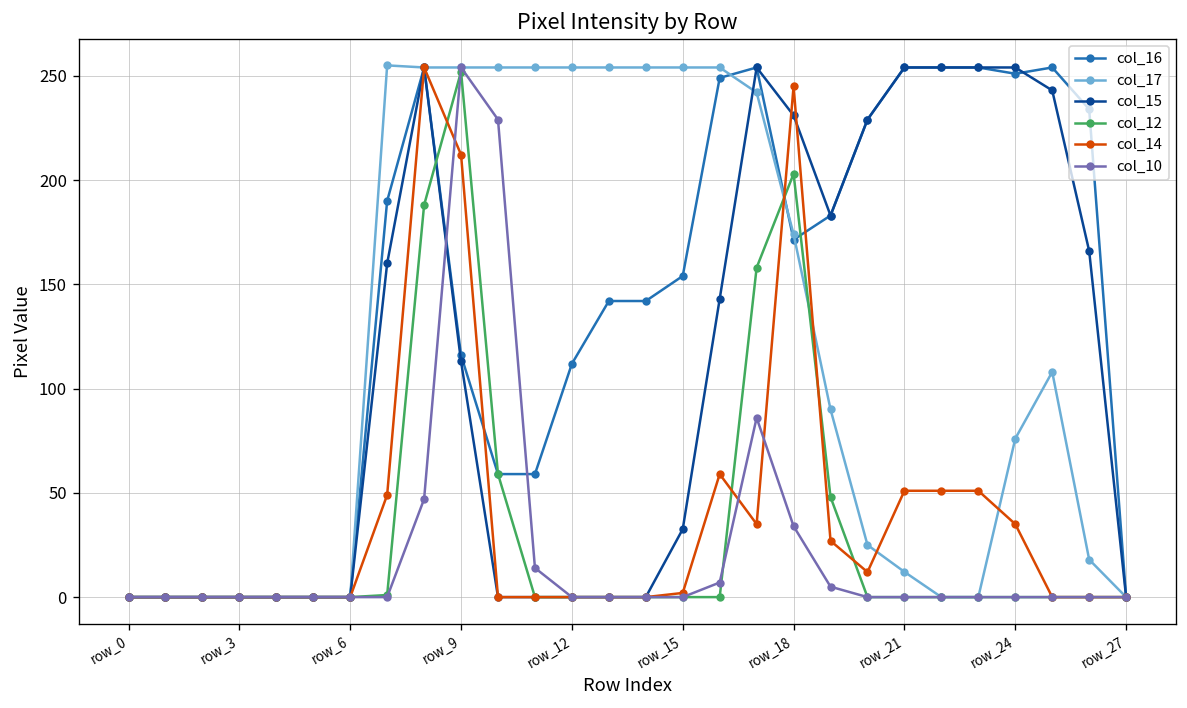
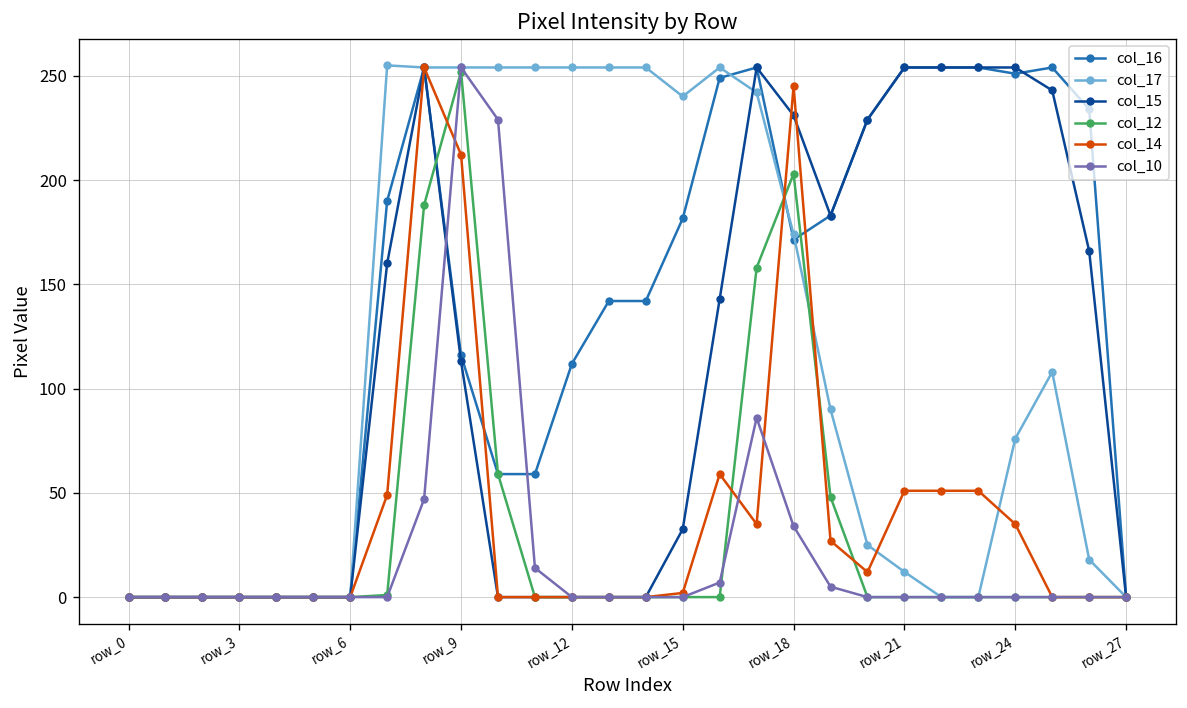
col_16, row_15: 154 -> 182
col_17, row_15: 254 -> 240
